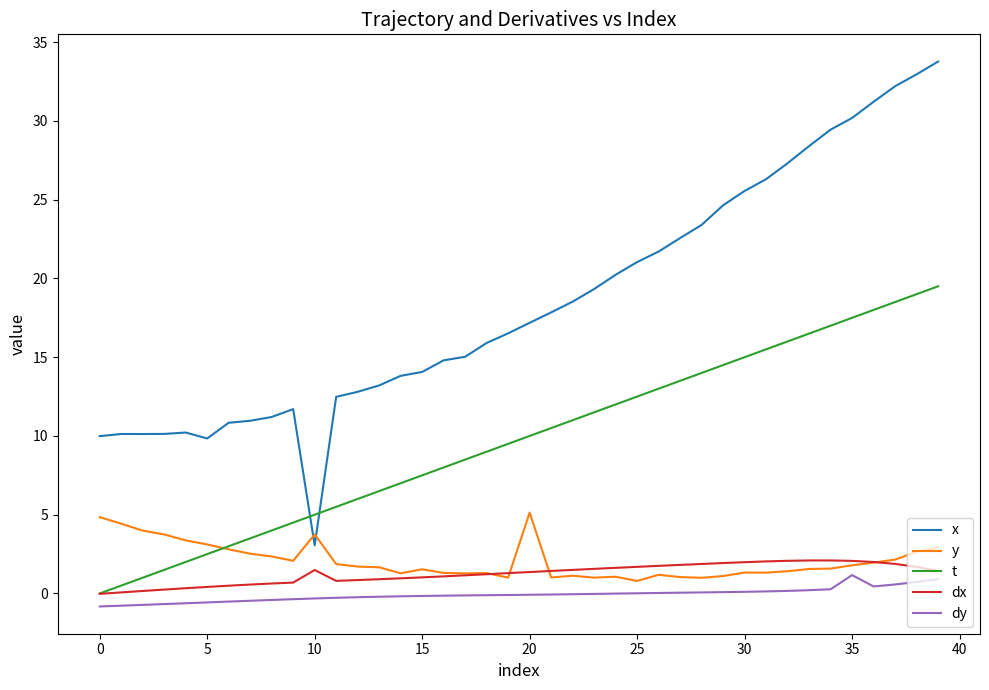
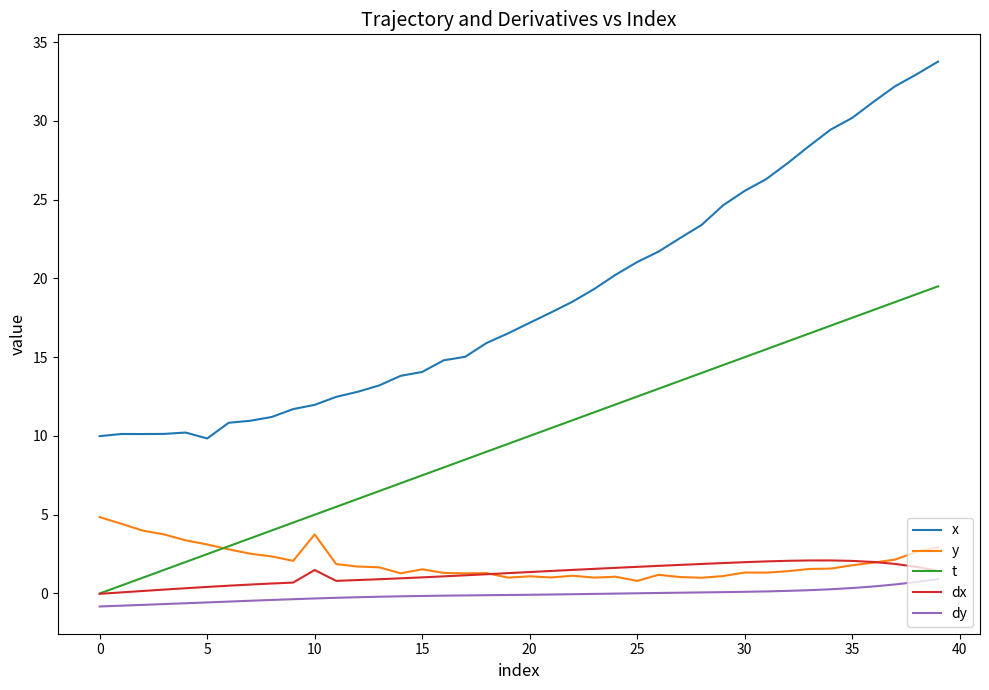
x, 10: 3.1 -> 12.0
y, 20: 5.1 -> 1.1
dy, 35: 1.2 -> 0.3
